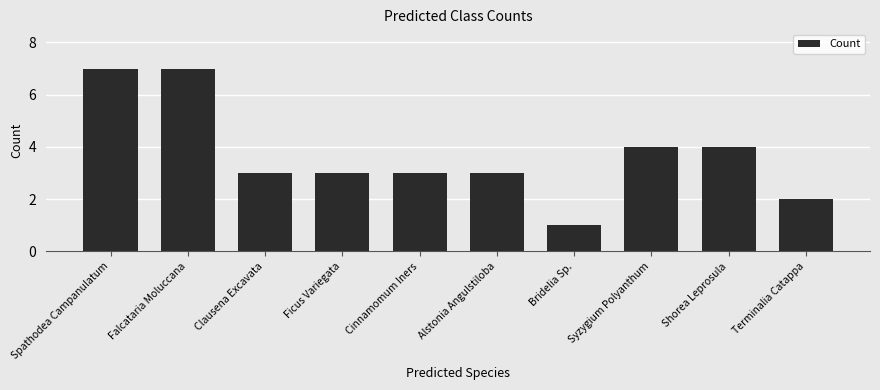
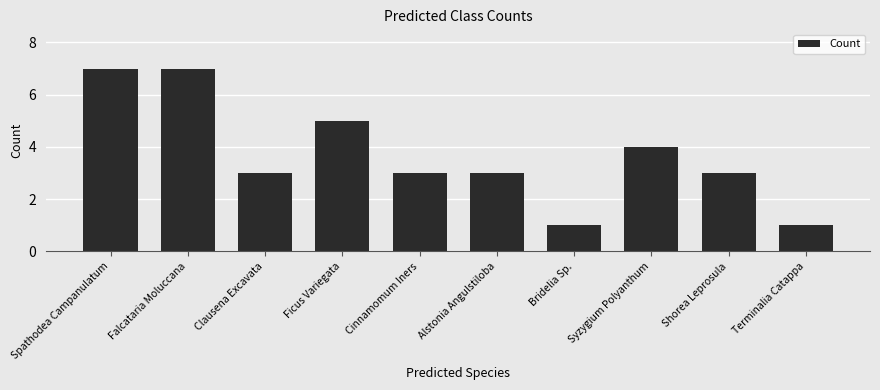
Ficus Variegata: 3 -> 5
Shorea Leprosula: 4 -> 3
Terminalia Catappa: 2 -> 1
